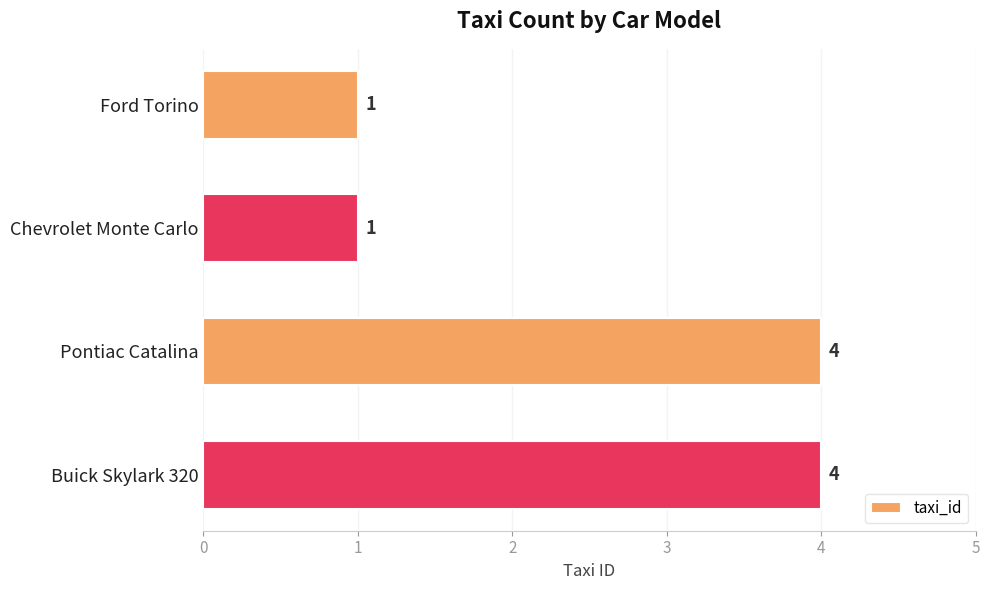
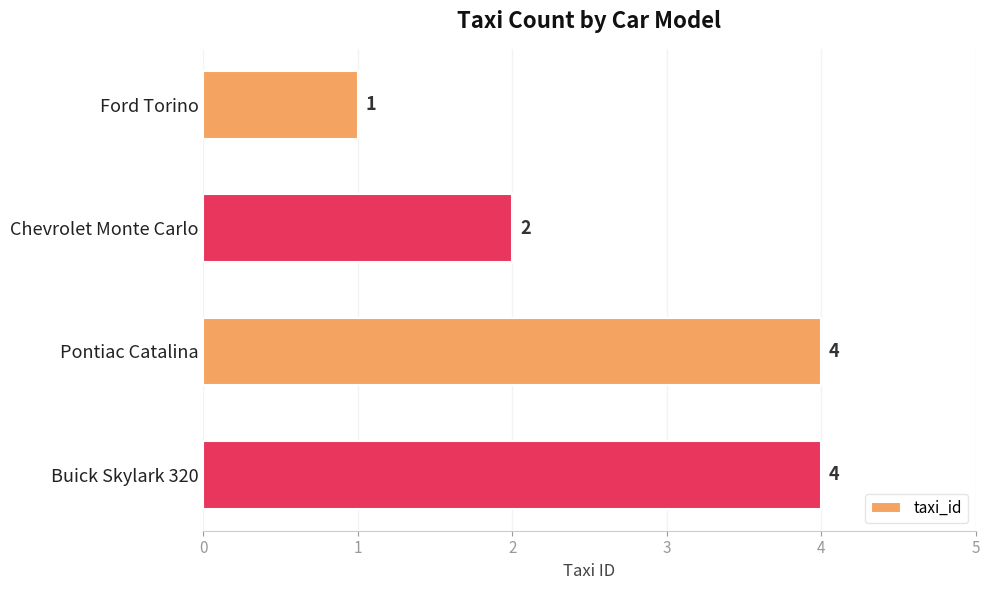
Chevrolet Monte Carlo: 1 -> 2
